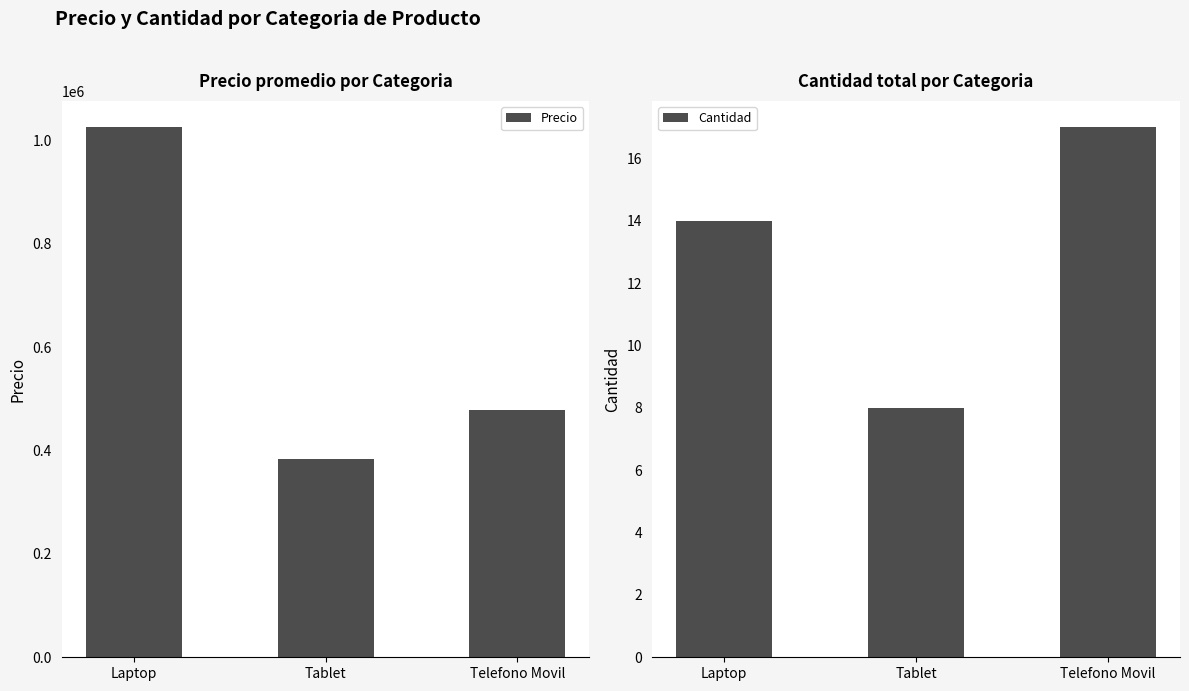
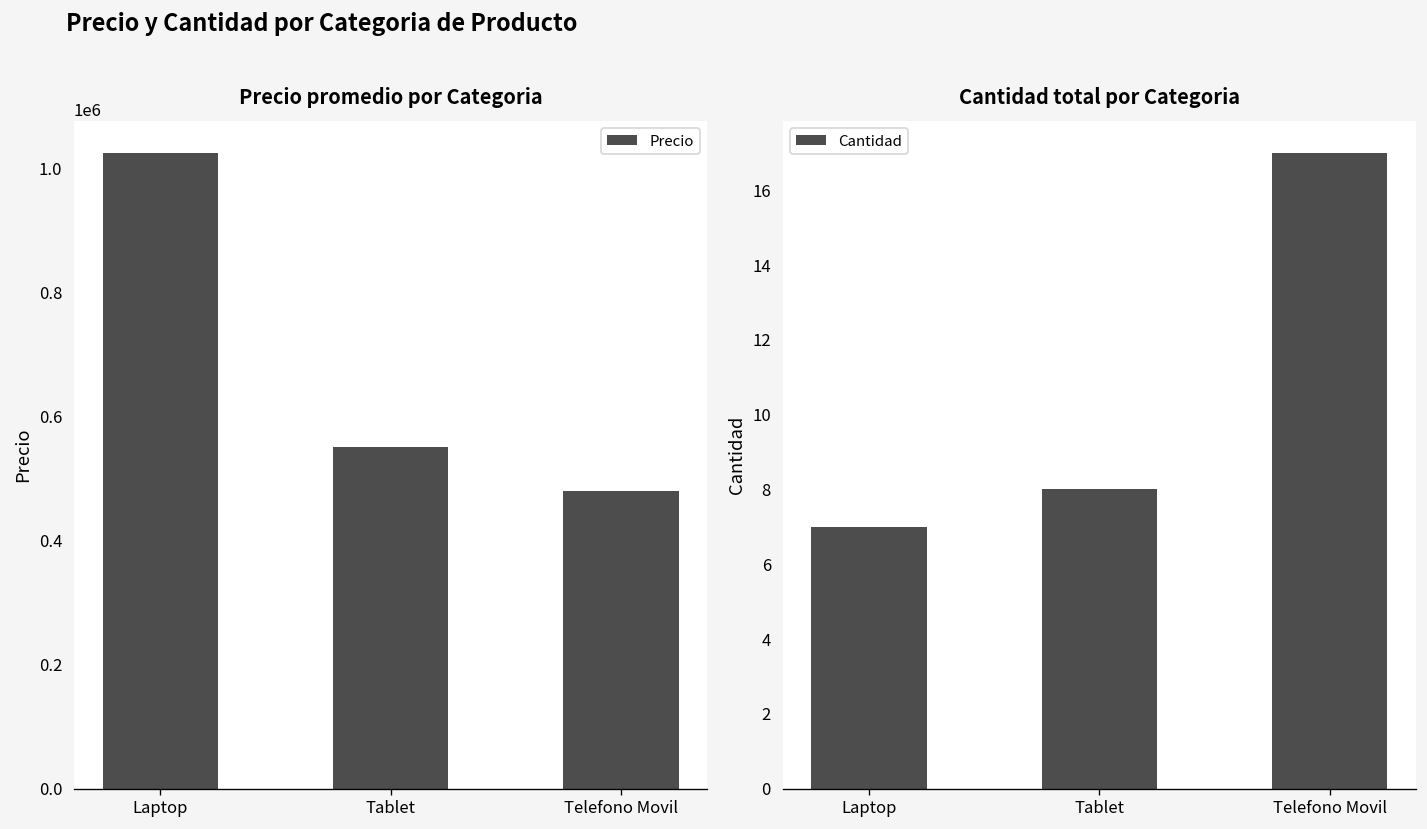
Precio promedio por Categoria, Tablet: 380000 -> 550000
Cantidad total por Categoria, Laptop: 14 -> 7
